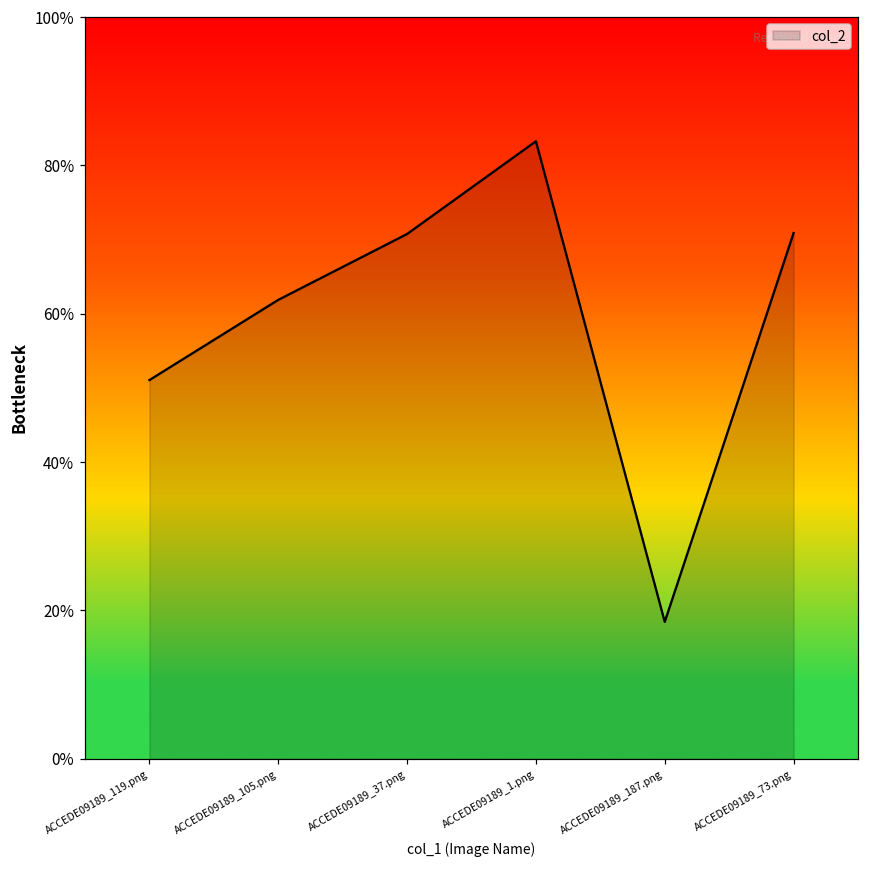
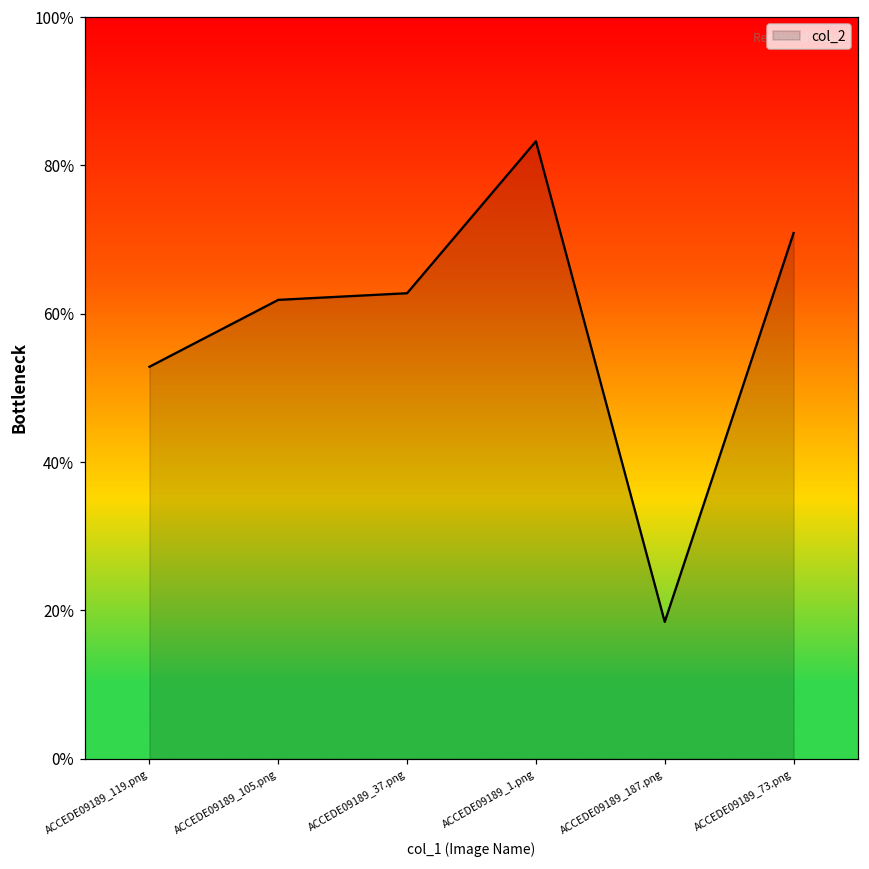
ACCEDE09189_119.png: 51% -> 53%
ACCEDE09189_37.png: 71% -> 63%
